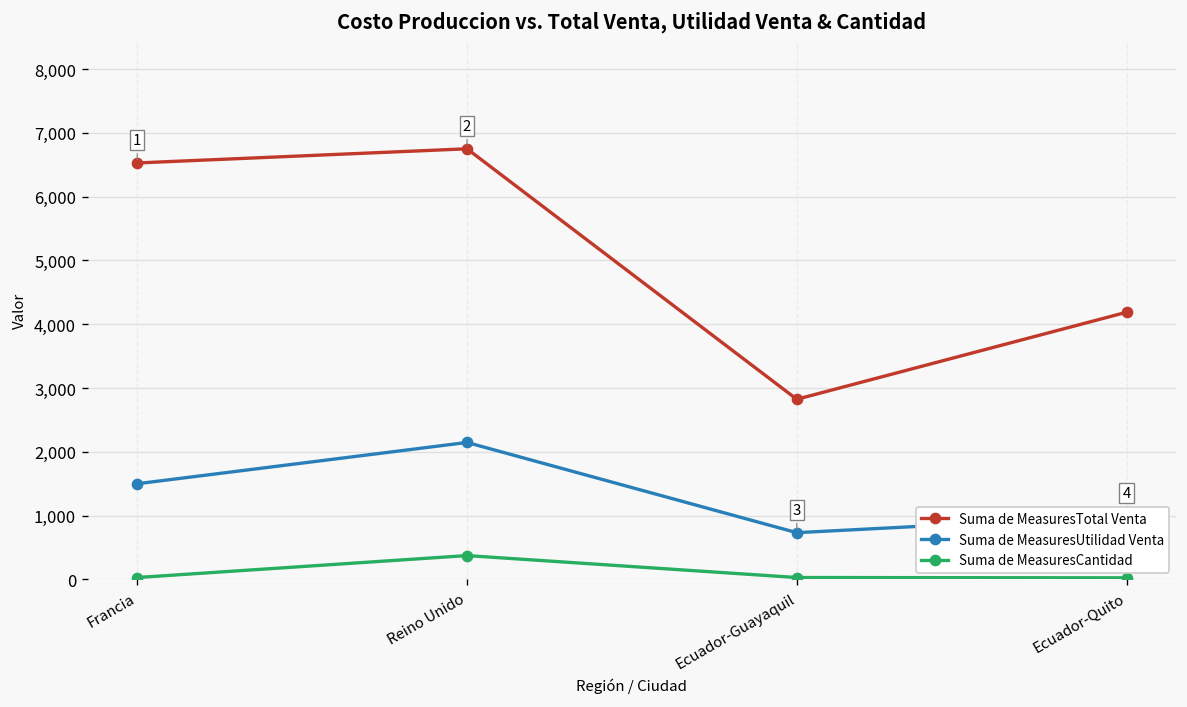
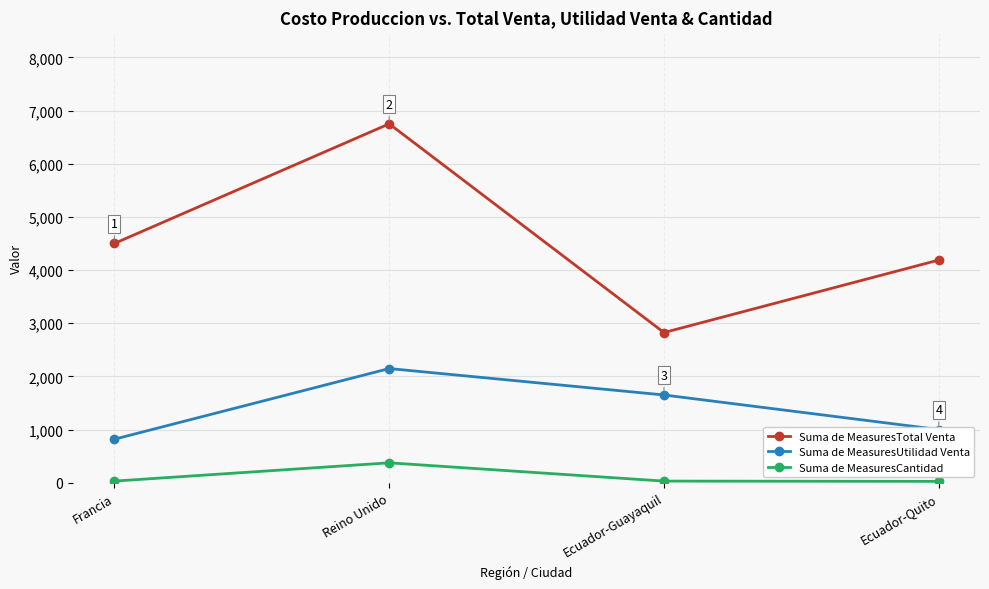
Suma de MeasuresTotal Venta, Francia: 6,500 -> 4,500
Suma de MeasuresUtilidad Venta, Francia: 1,500 -> 800
Suma de MeasuresUtilidad Venta, Ecuador-Guayaquil: 700 -> 1,700
